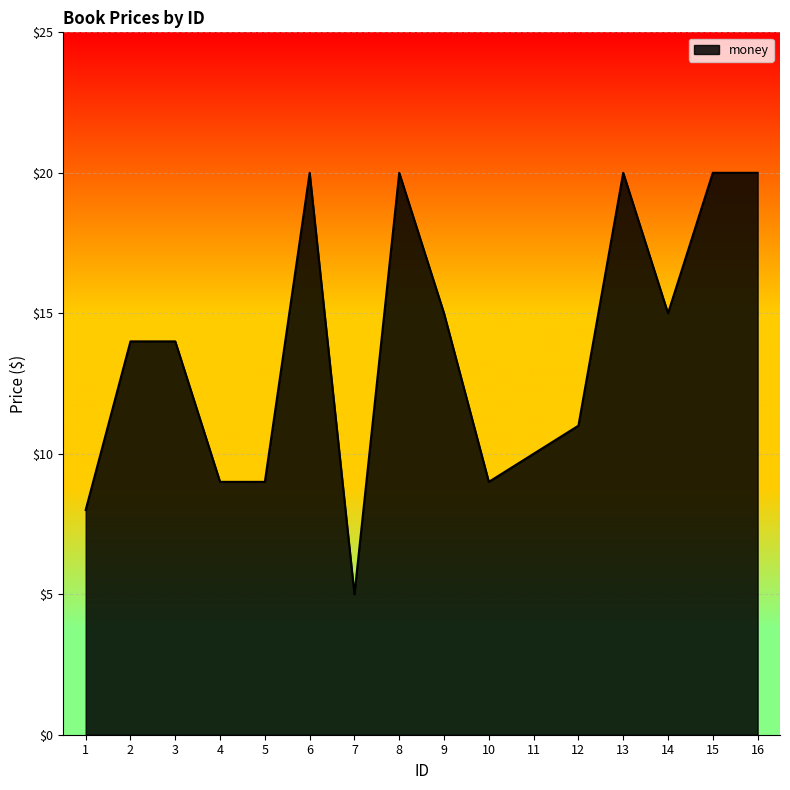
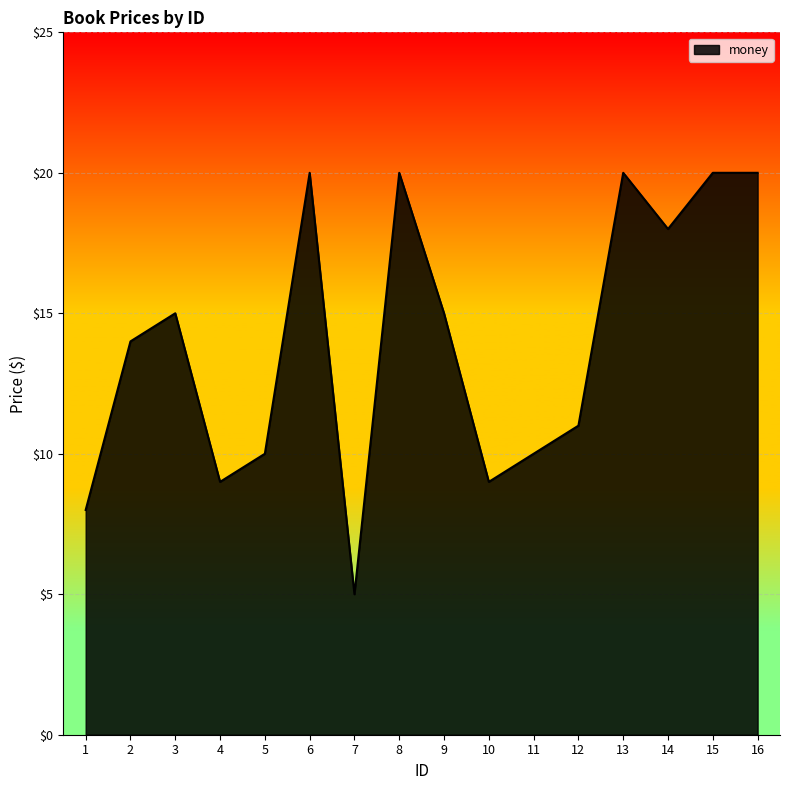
3: $14 -> $15
5: $9 -> $10
14: $15 -> $18
